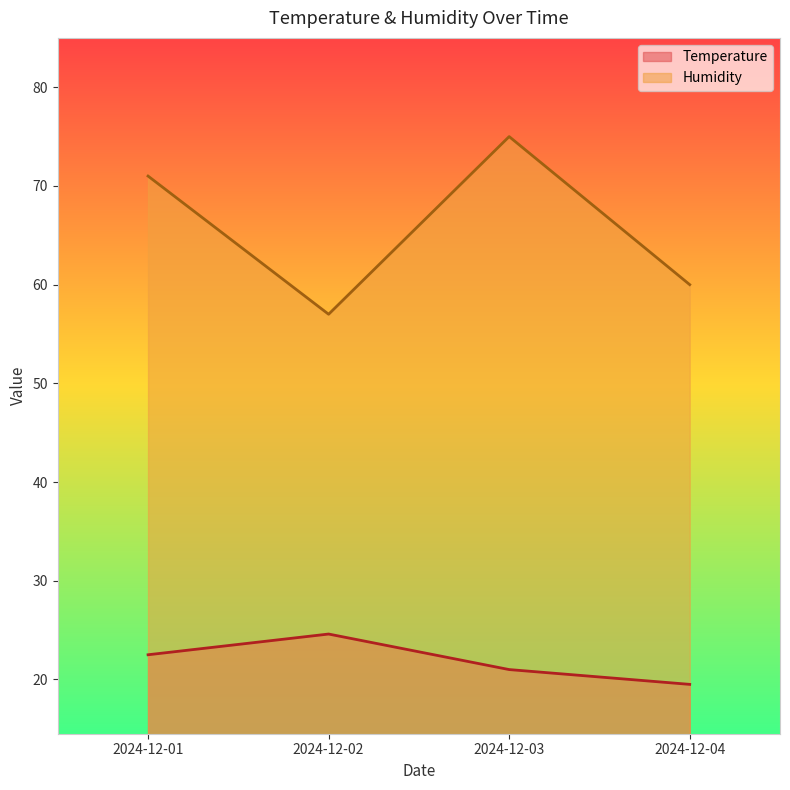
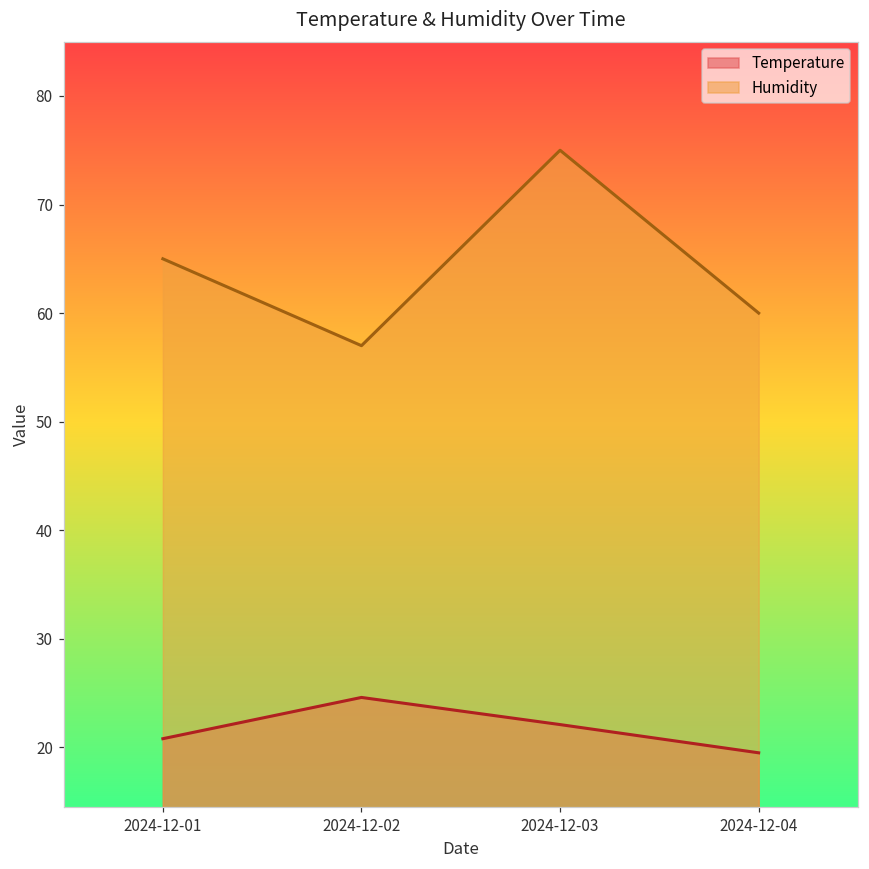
Temperature, 2024-12-01: 23 -> 21
Humidity, 2024-12-01: 71 -> 65
Temperature, 2024-12-03: 21 -> 22
